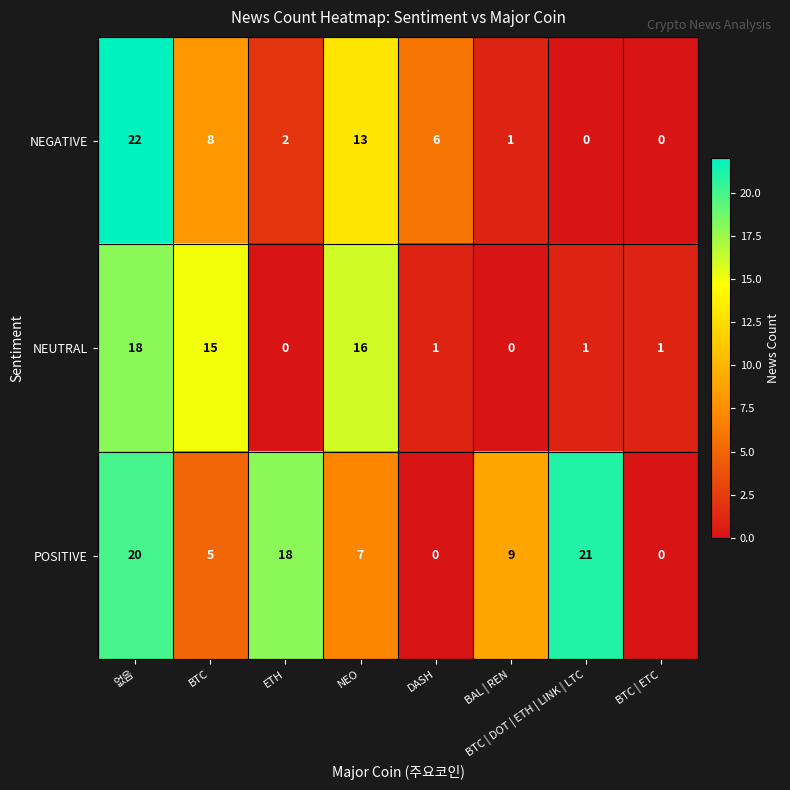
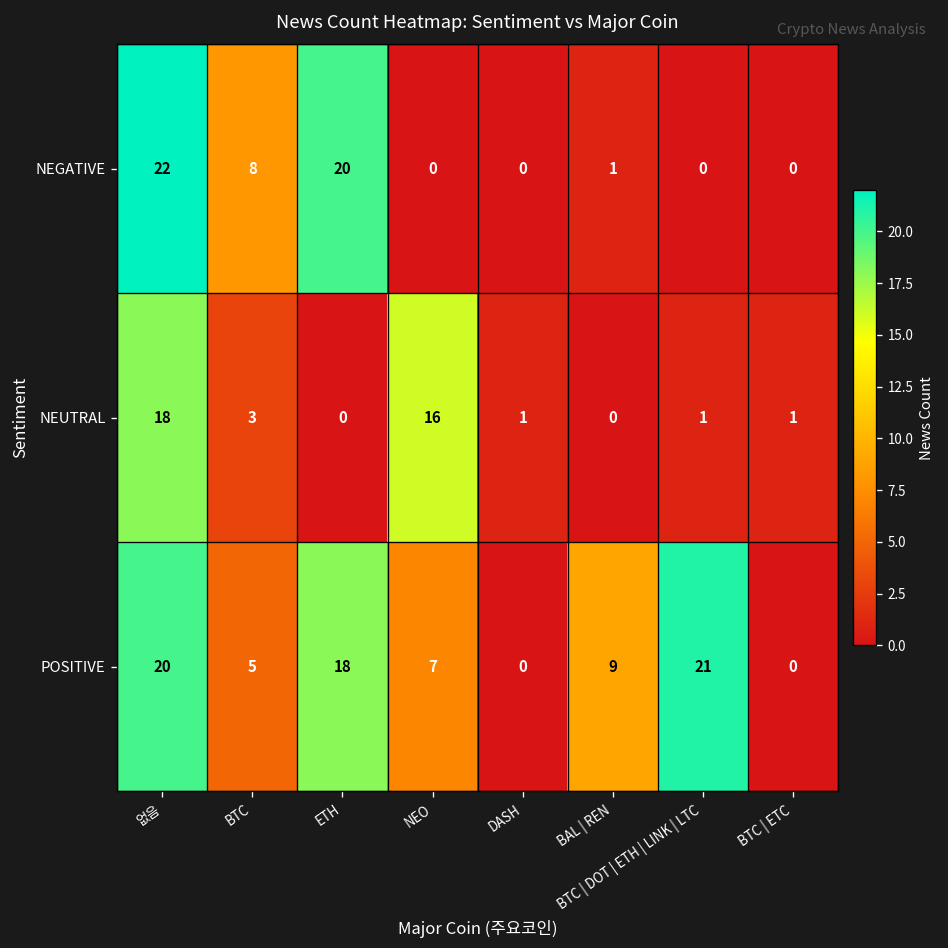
NEGATIVE, ETH: 2 -> 20
NEGATIVE, NEO: 13 -> 0
NEGATIVE, DASH: 6 -> 0
NEUTRAL, BTC: 15 -> 3
